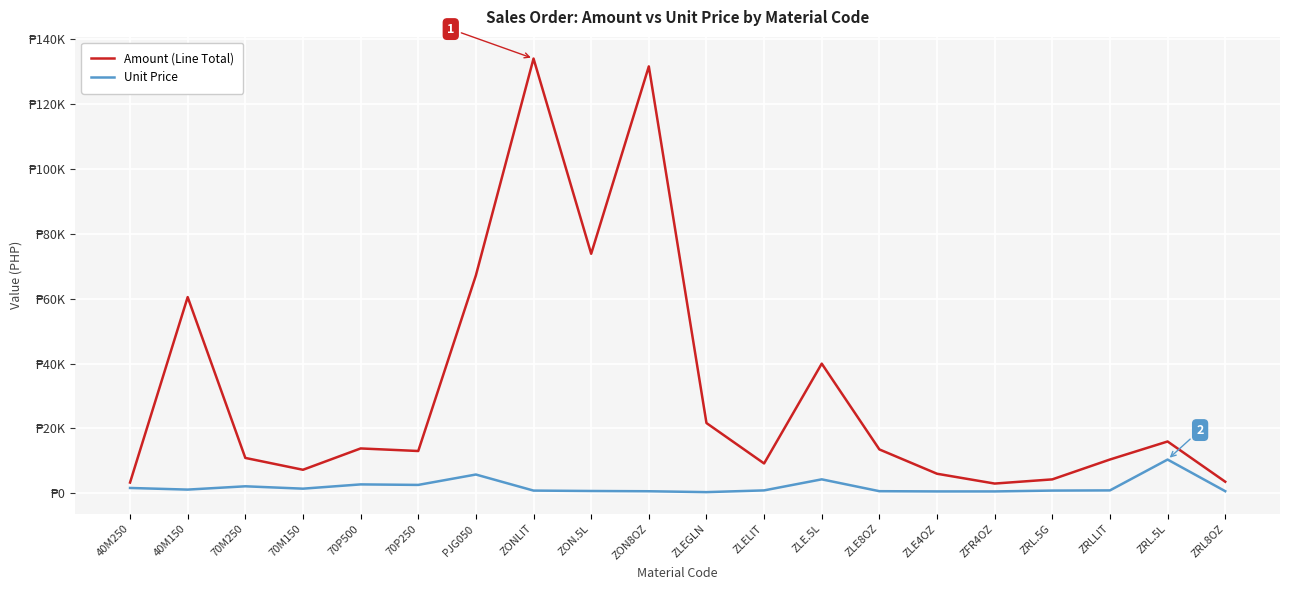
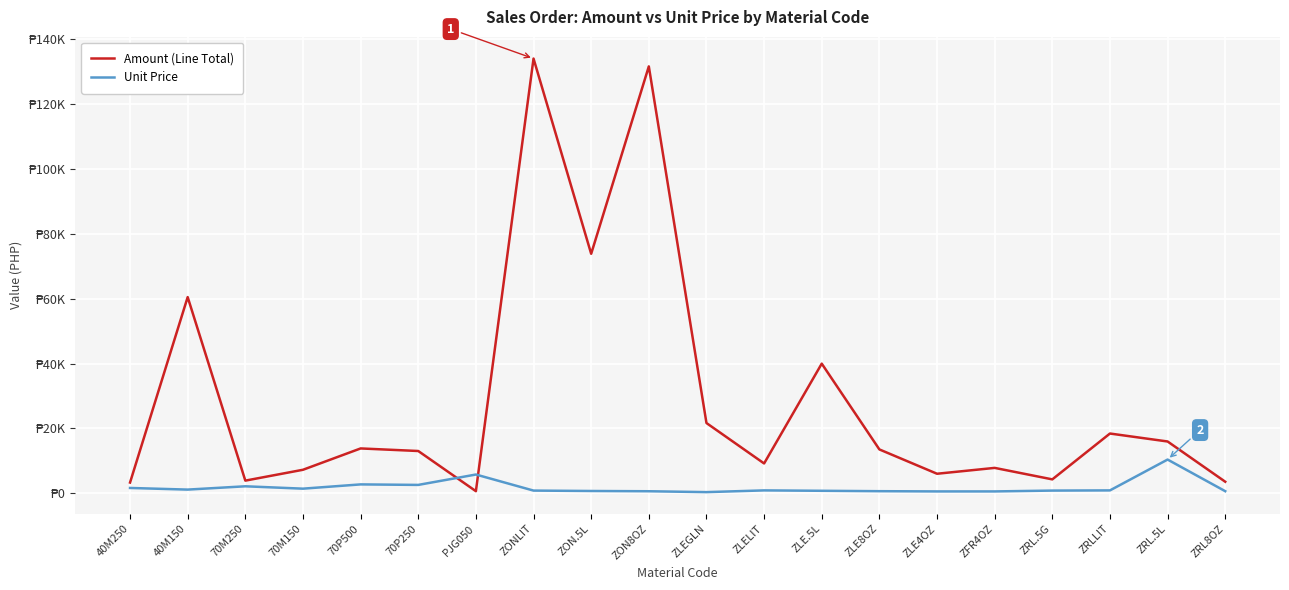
Amount (Line Total), 70M250: ₱11000 -> ₱4000
Amount (Line Total), PJG050: ₱67000 -> ₱1000
Unit Price, ZLE.5L: ₱4000 -> ₱1000
Amount (Line Total), ZFR4OZ: ₱3000 -> ₱8000
Amount (Line Total), ZRLLIT: ₱10000 -> ₱18000
